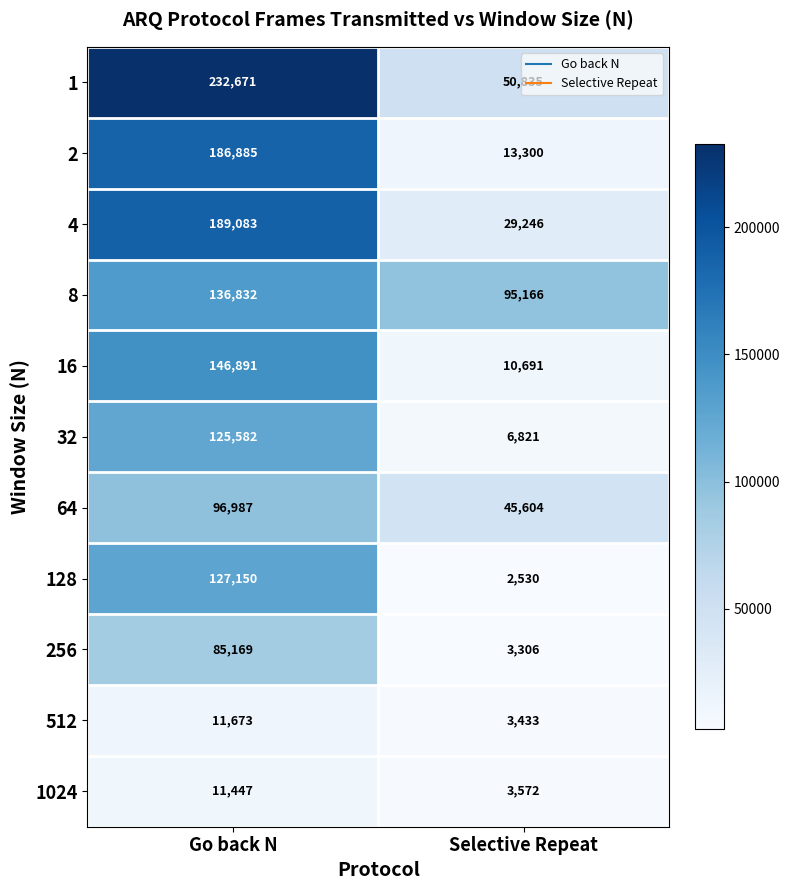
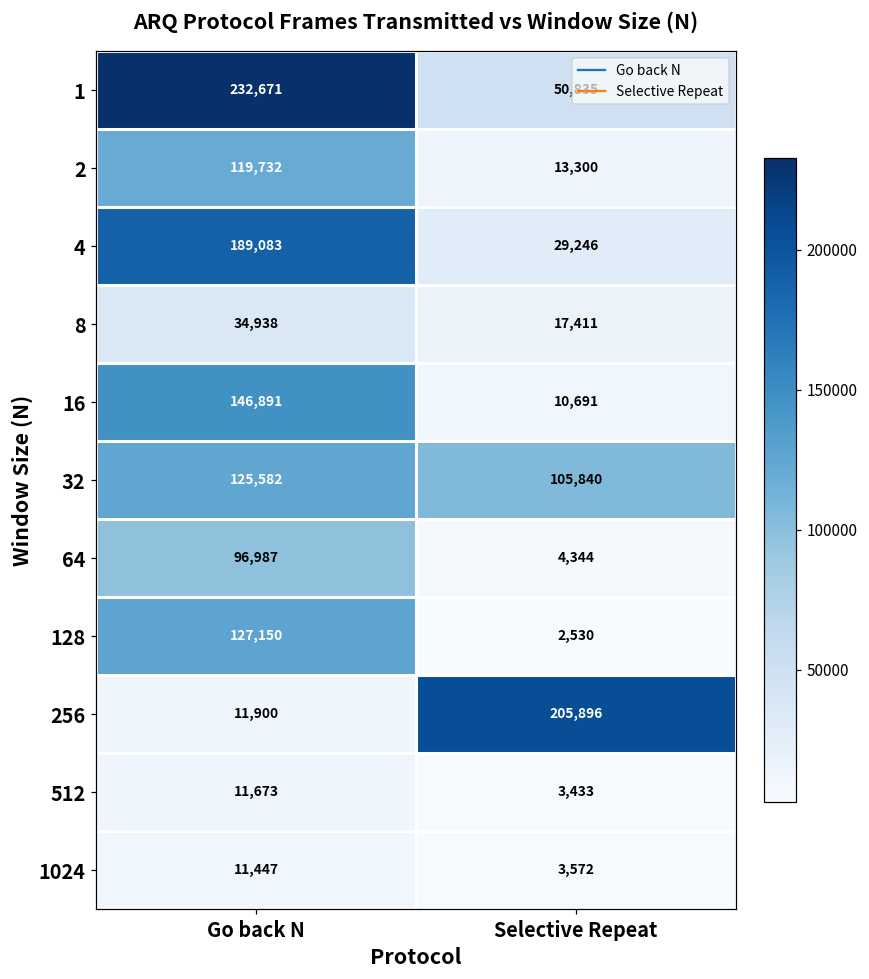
2, Go back N: 186,885 -> 119,732
8, Go back N: 136,832 -> 34,938
8, Selective Repeat: 95,166 -> 17,411
32, Selective Repeat: 6,821 -> 105,840
64, Selective Repeat: 45,604 -> 4,344
256, Go back N: 85,169 -> 11,900
256, Selective Repeat: 3,306 -> 205,896
